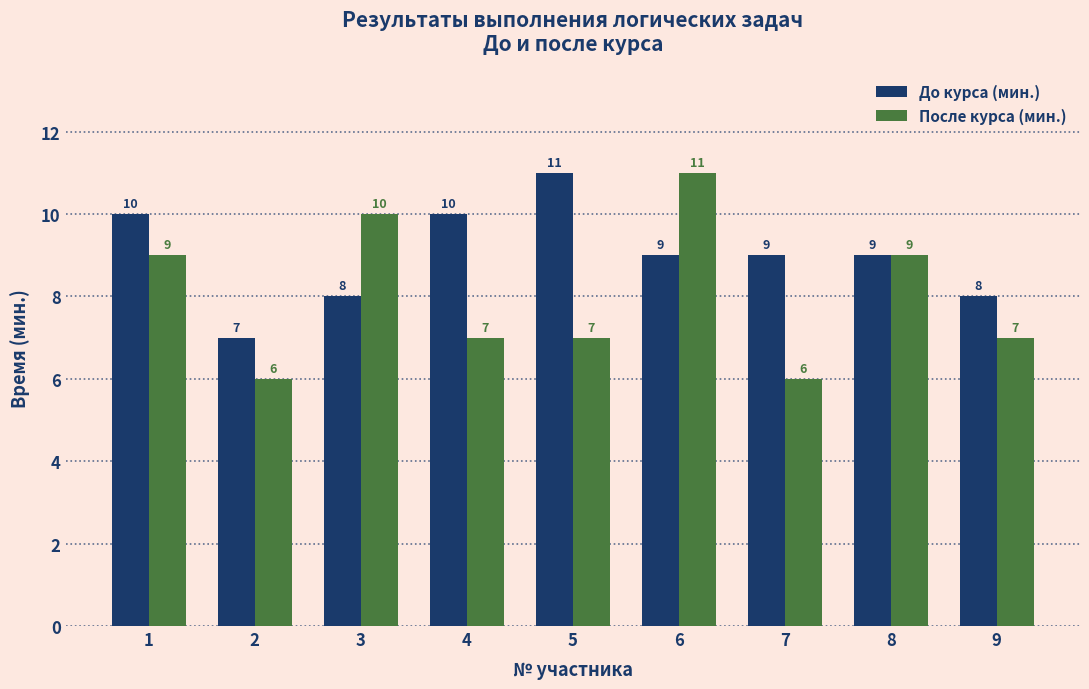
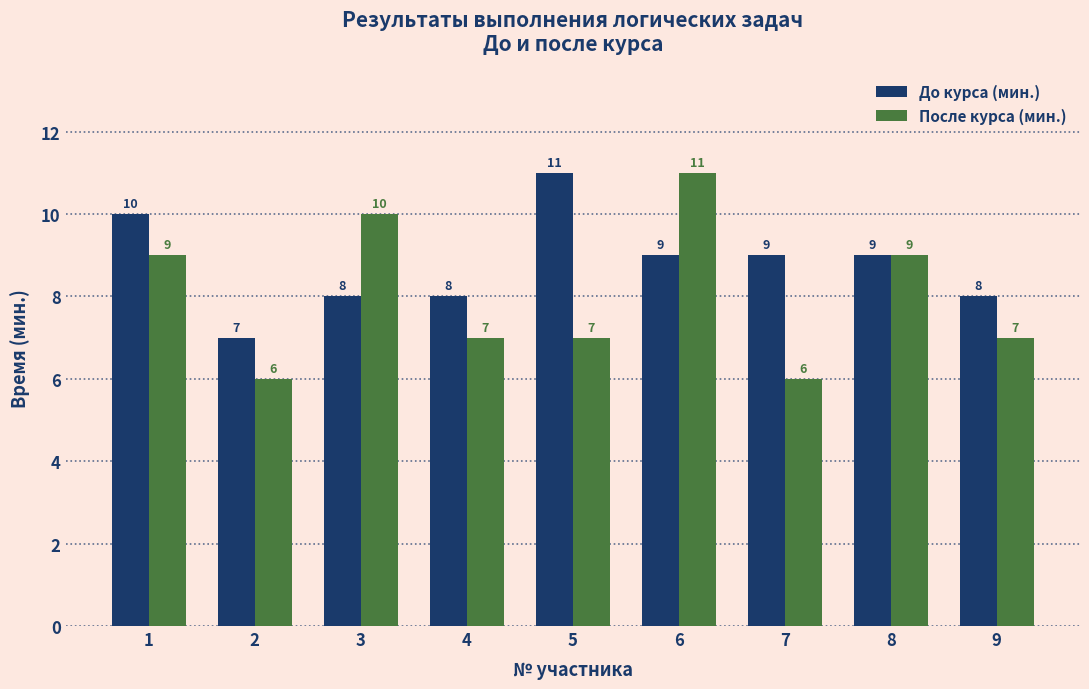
До курса (мин.), 4: 10 -> 8
